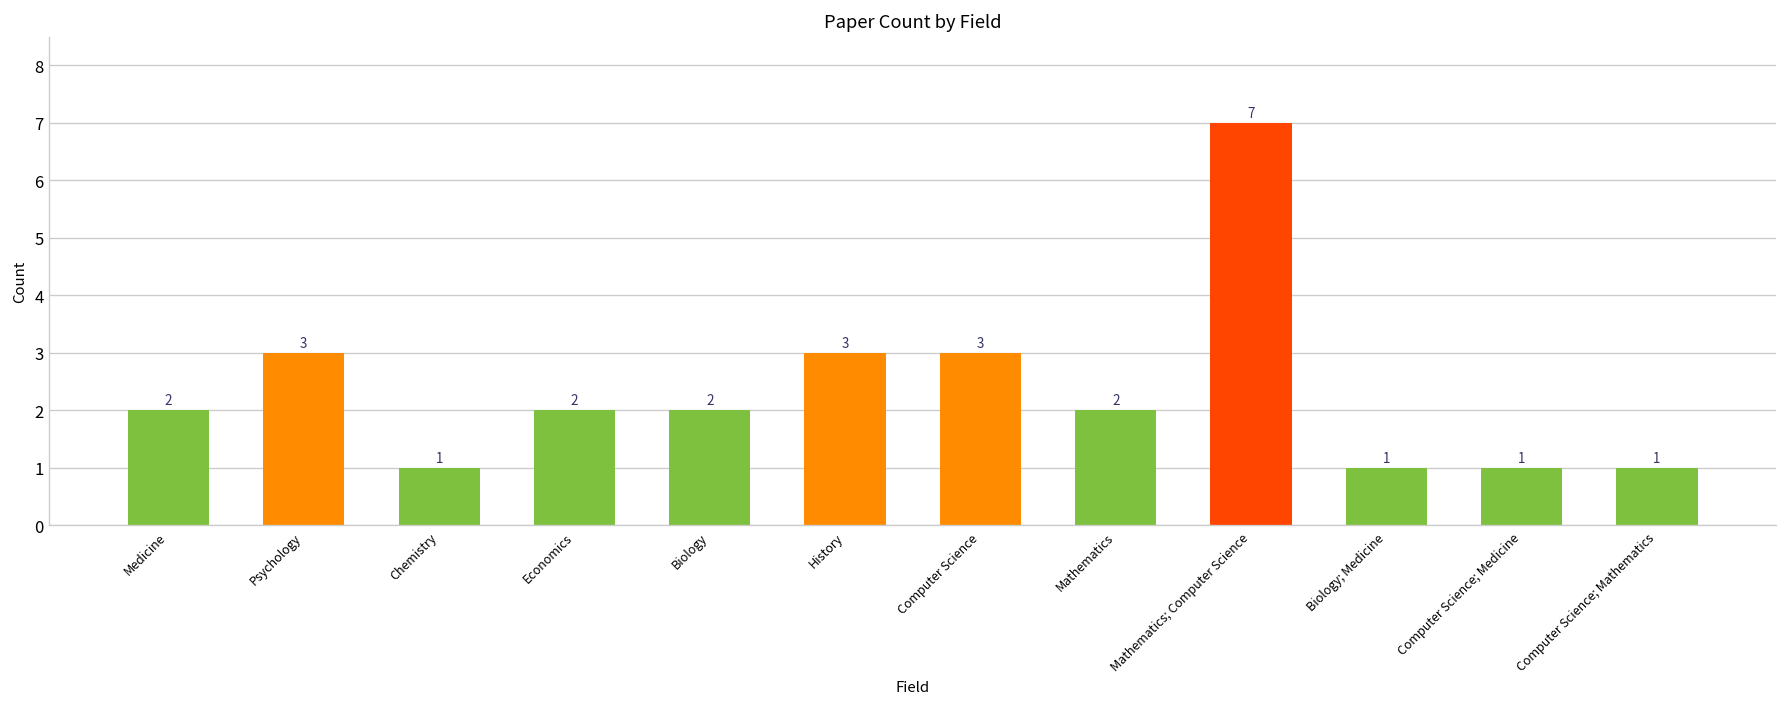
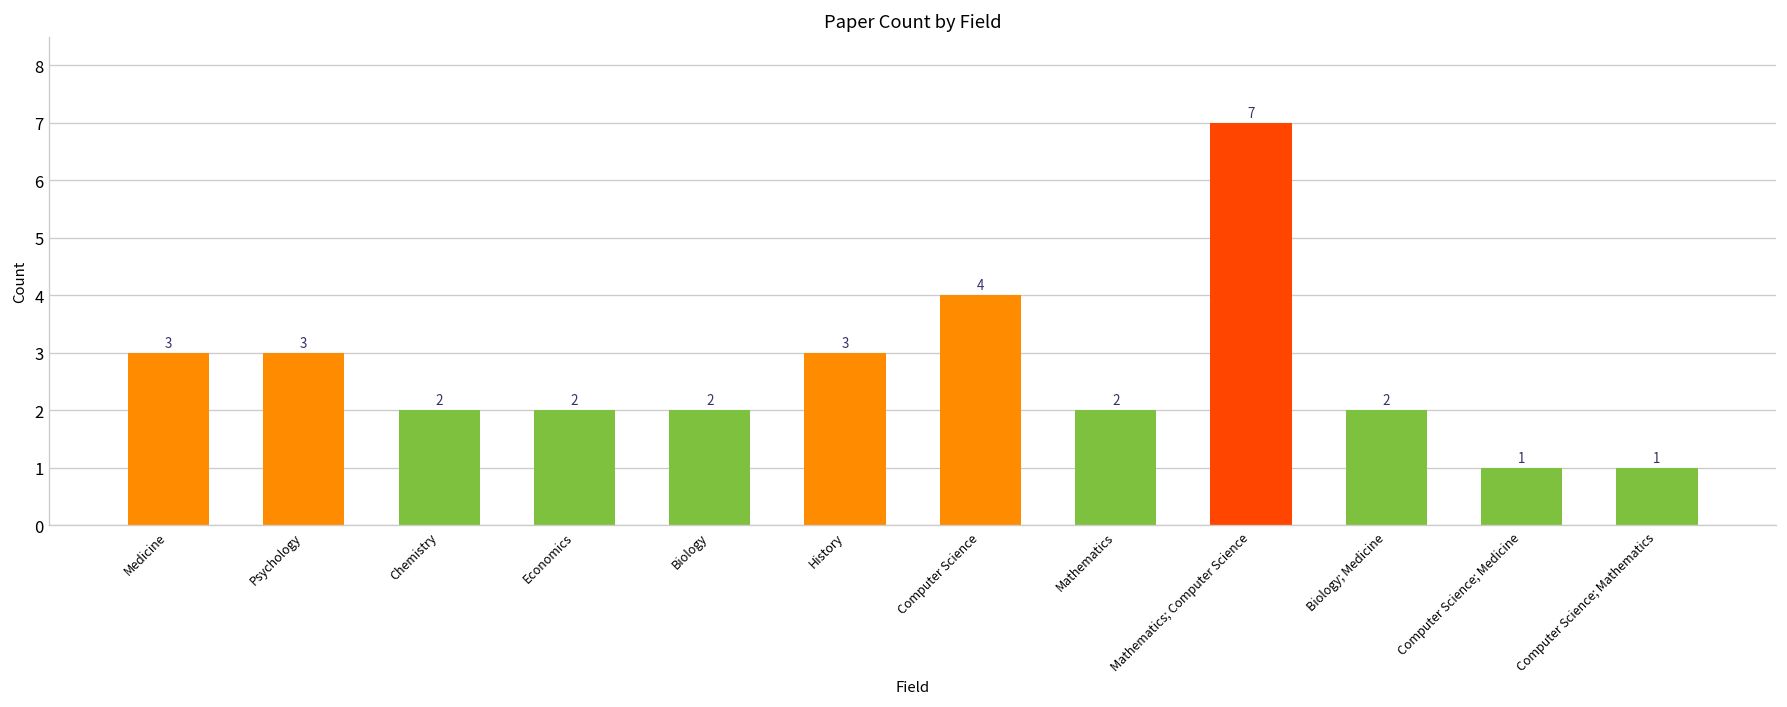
Medicine: 2 -> 3
Chemistry: 1 -> 2
Computer Science: 3 -> 4
Biology; Medicine: 1 -> 2
